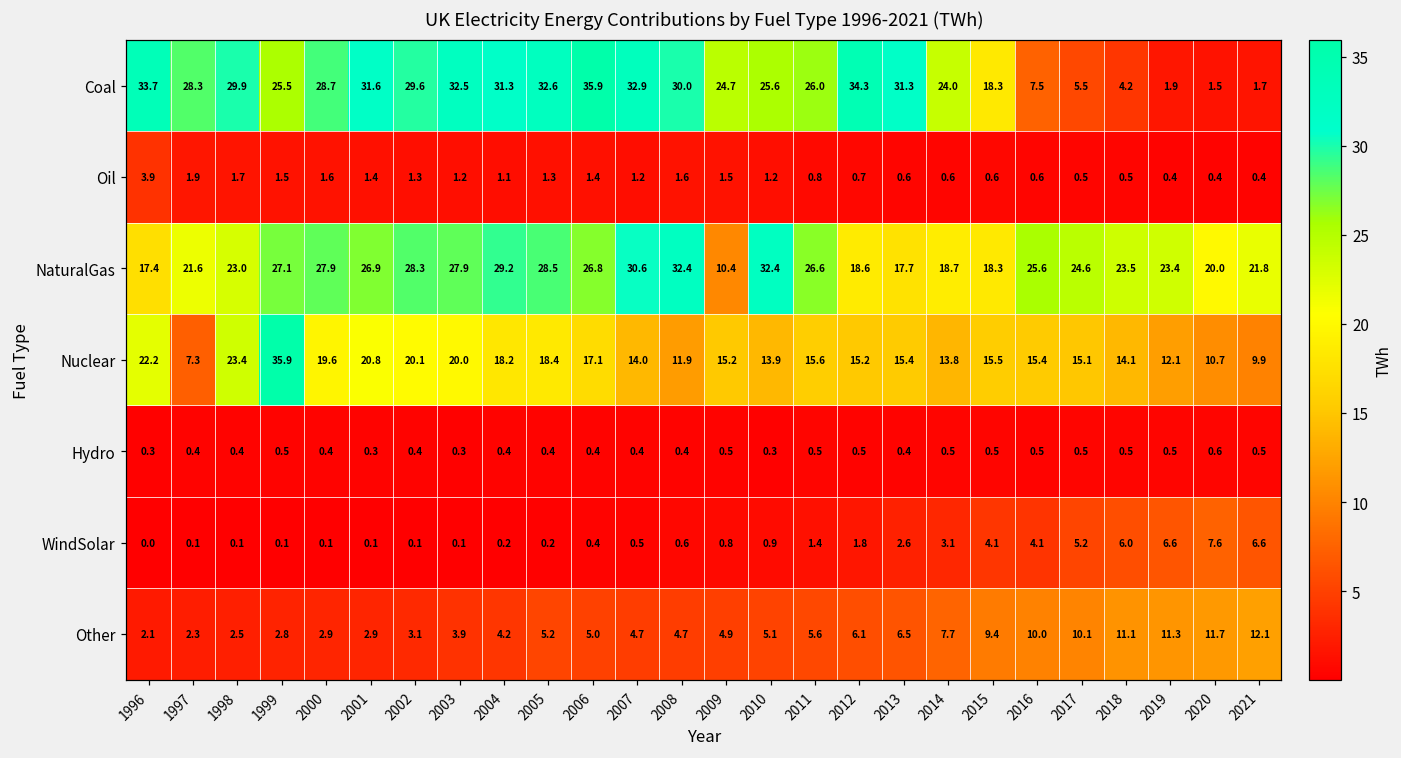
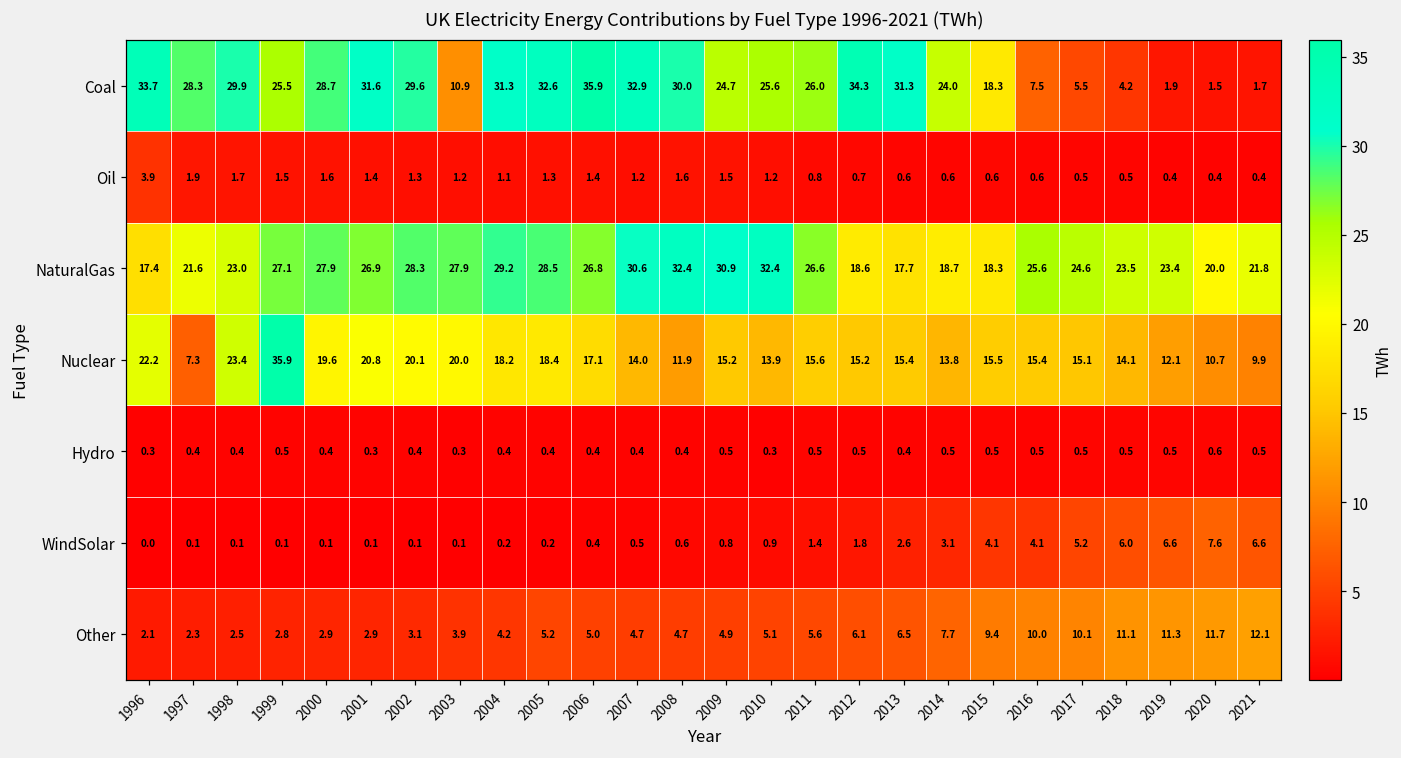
Coal, 2003: 32.5 -> 10.9
NaturalGas, 2009: 10.4 -> 30.9
